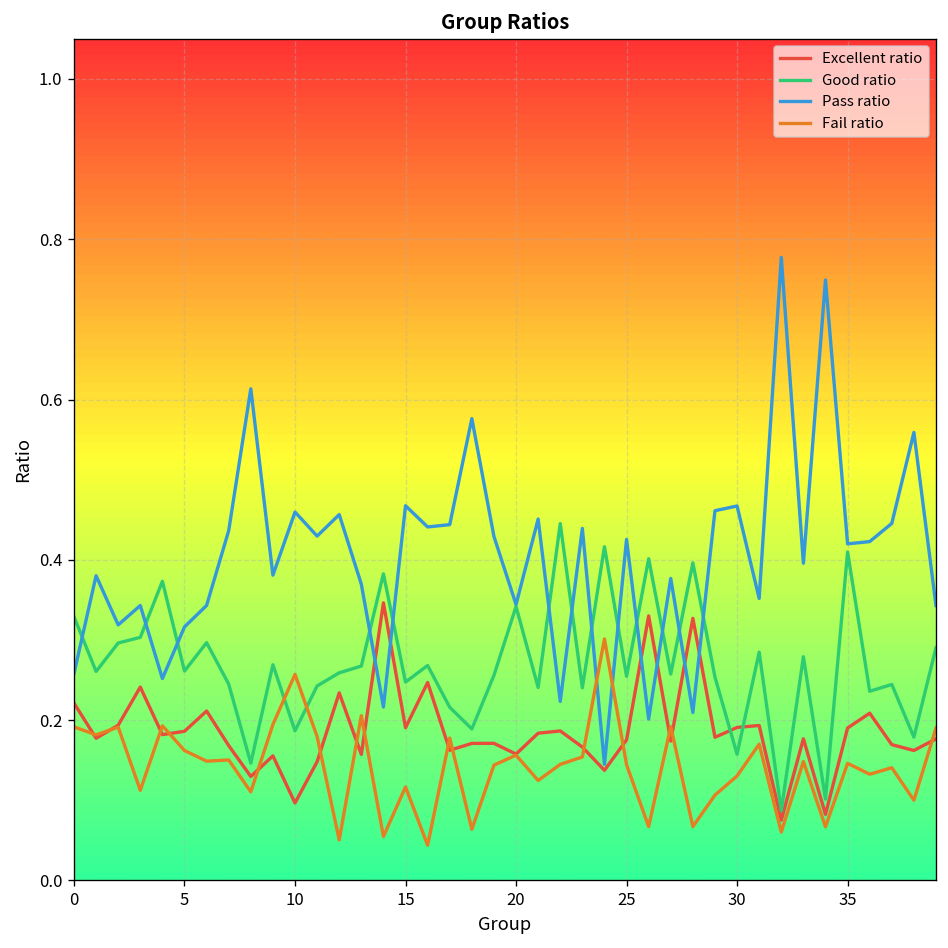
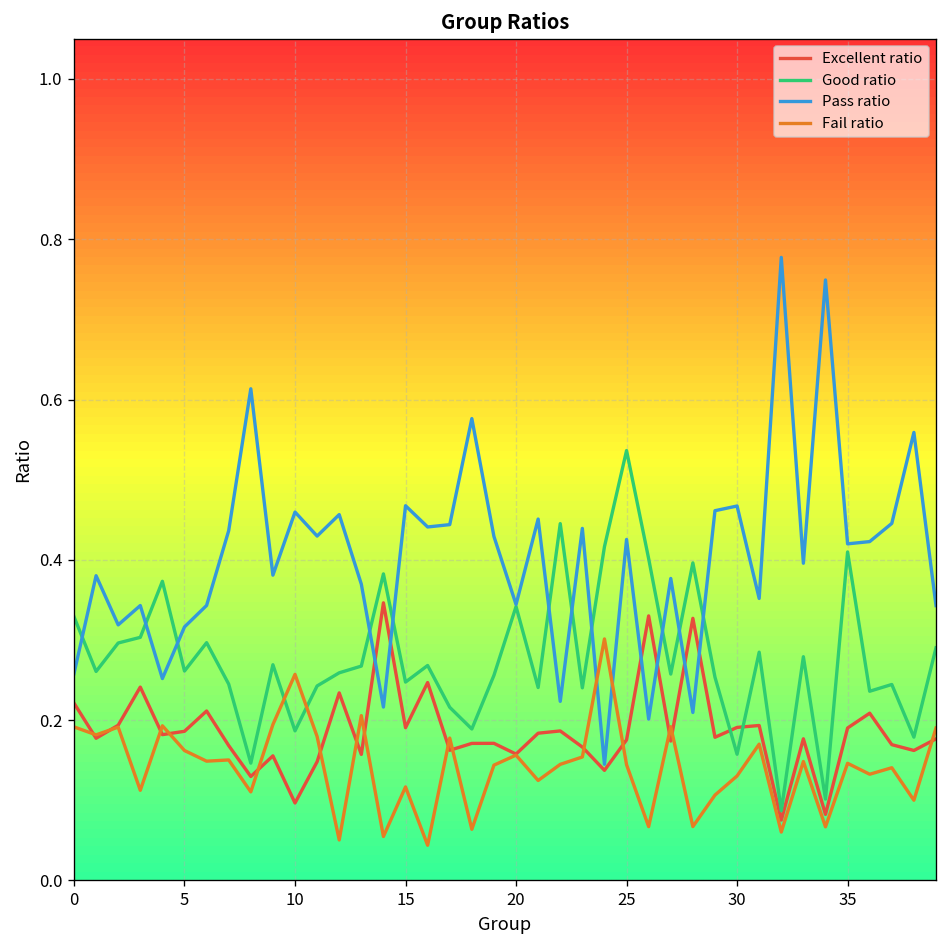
Good ratio, 25: 0.25 -> 0.54
